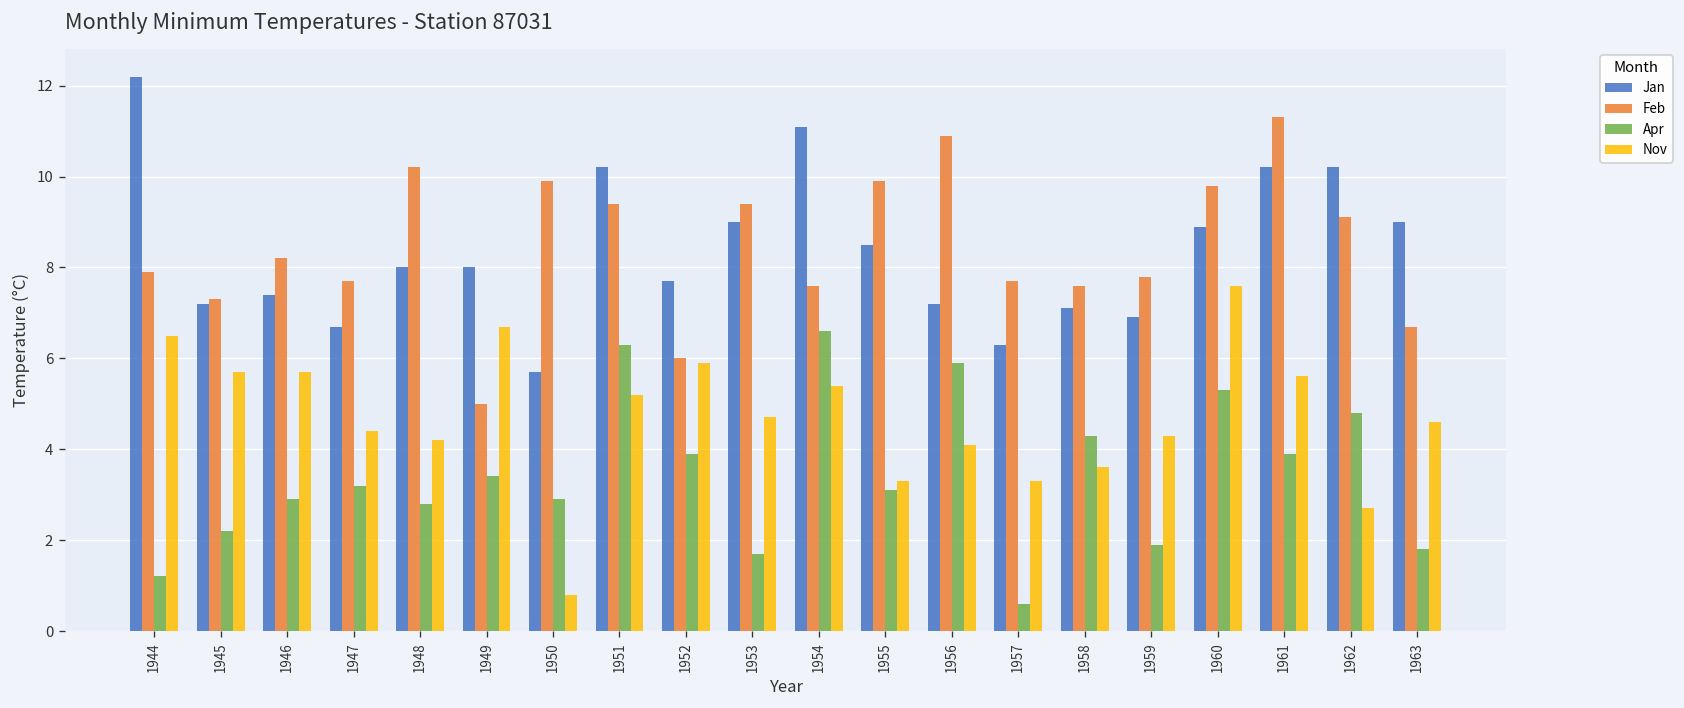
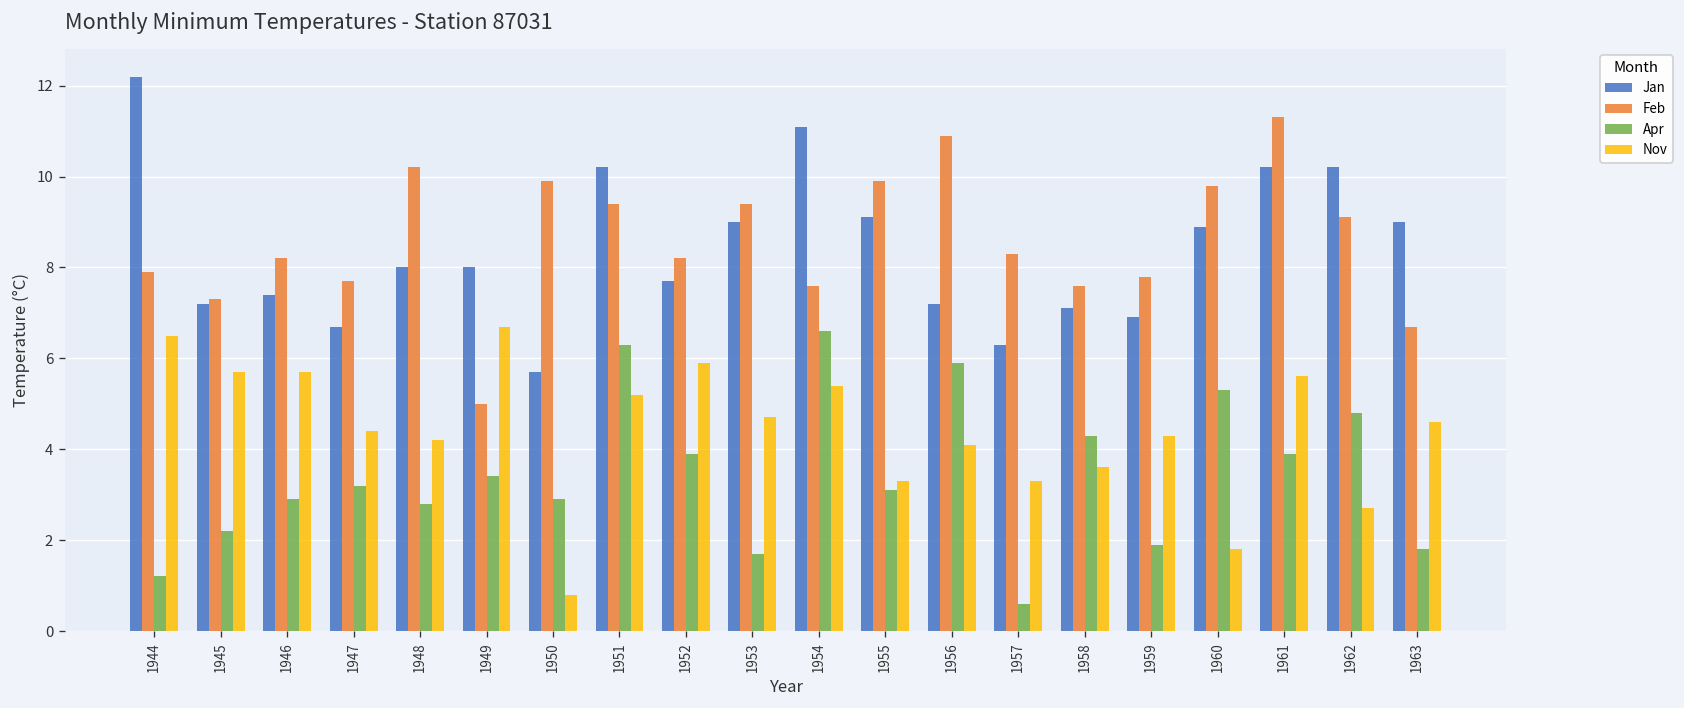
Feb, 1952: 6.0 -> 8.2
Jan, 1955: 8.5 -> 9.1
Feb, 1957: 7.7 -> 8.3
Nov, 1960: 7.6 -> 1.8
